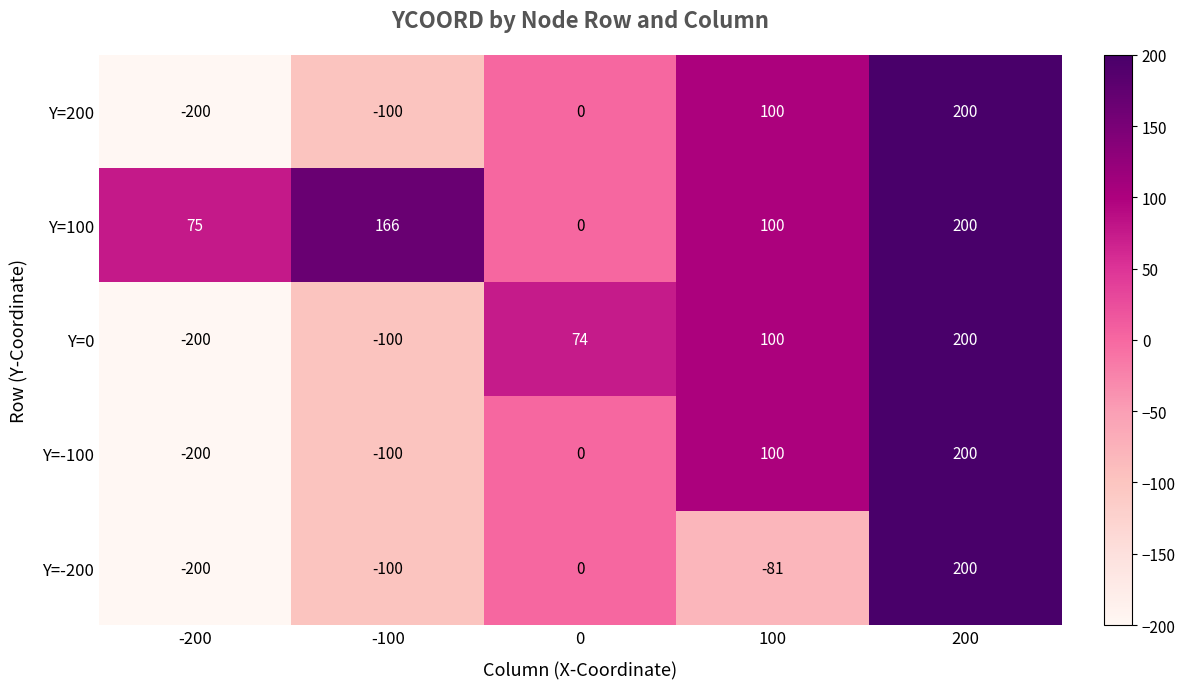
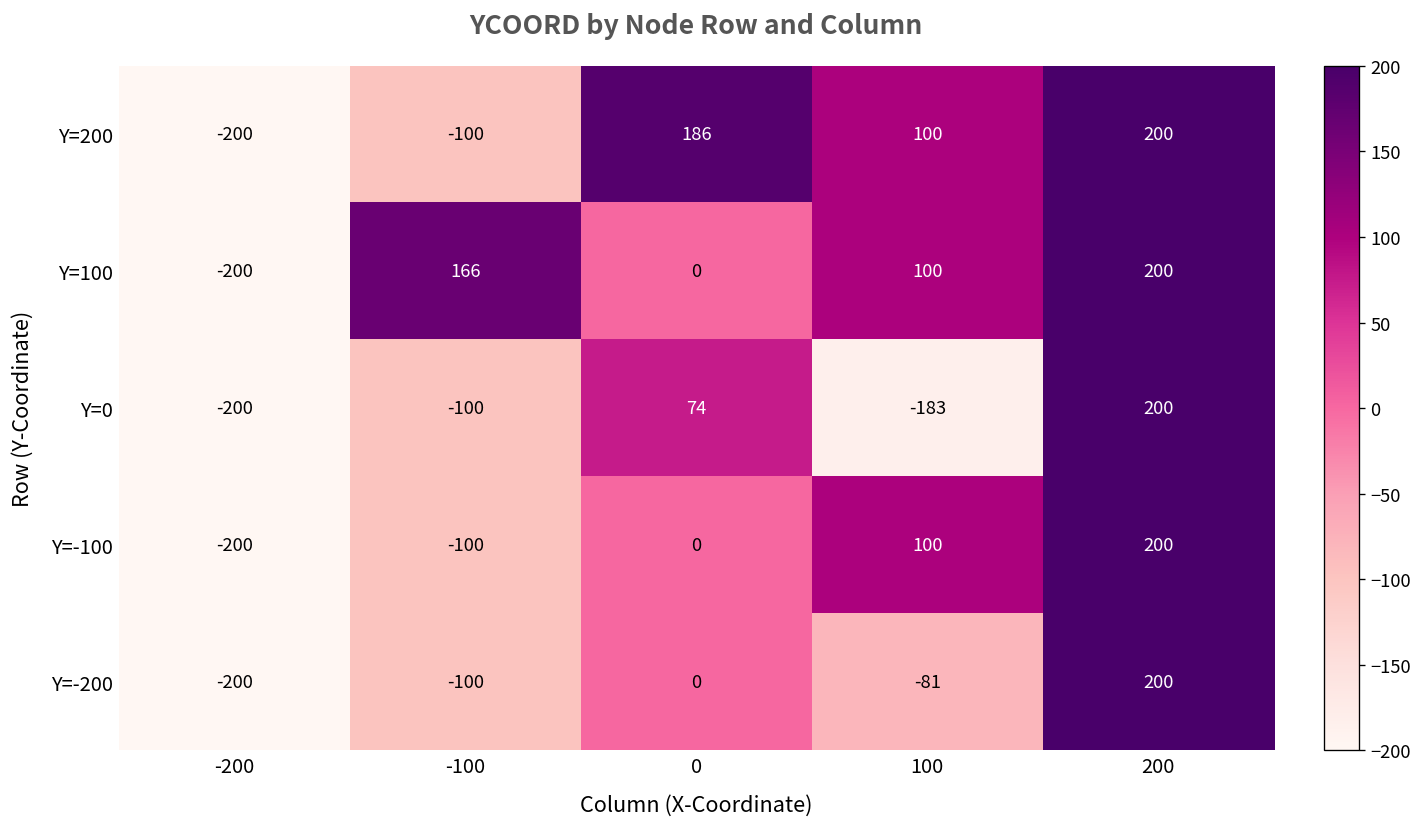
Y=200, 0: 0 -> 186
Y=100, -200: 75 -> -200
Y=0, 100: 100 -> -183
